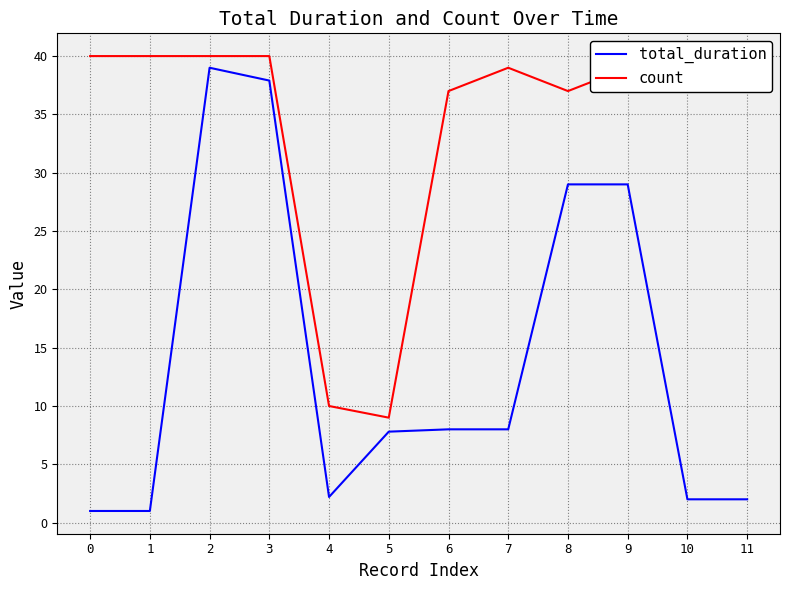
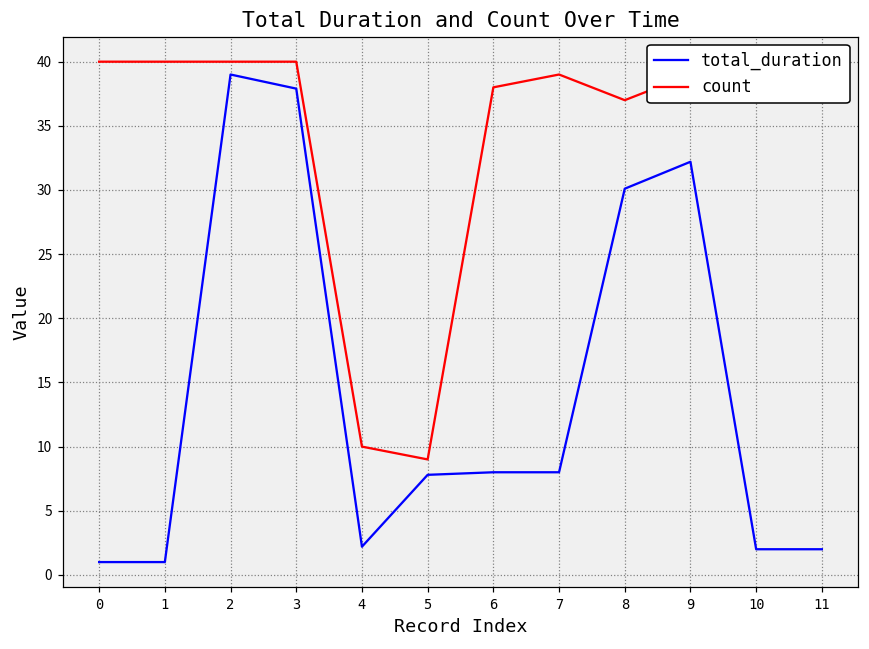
count, 6: 37 -> 38
total_duration, 8: 29.0 -> 30.1
total_duration, 9: 29.0 -> 32.2
